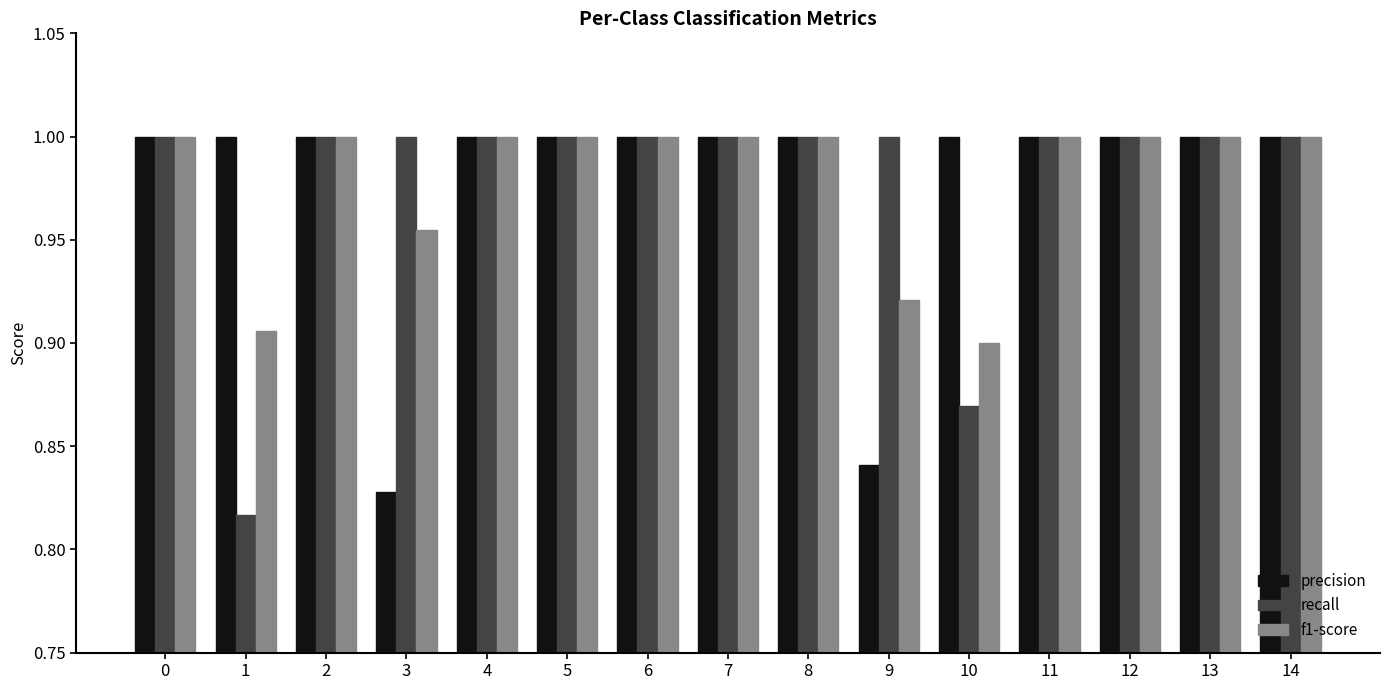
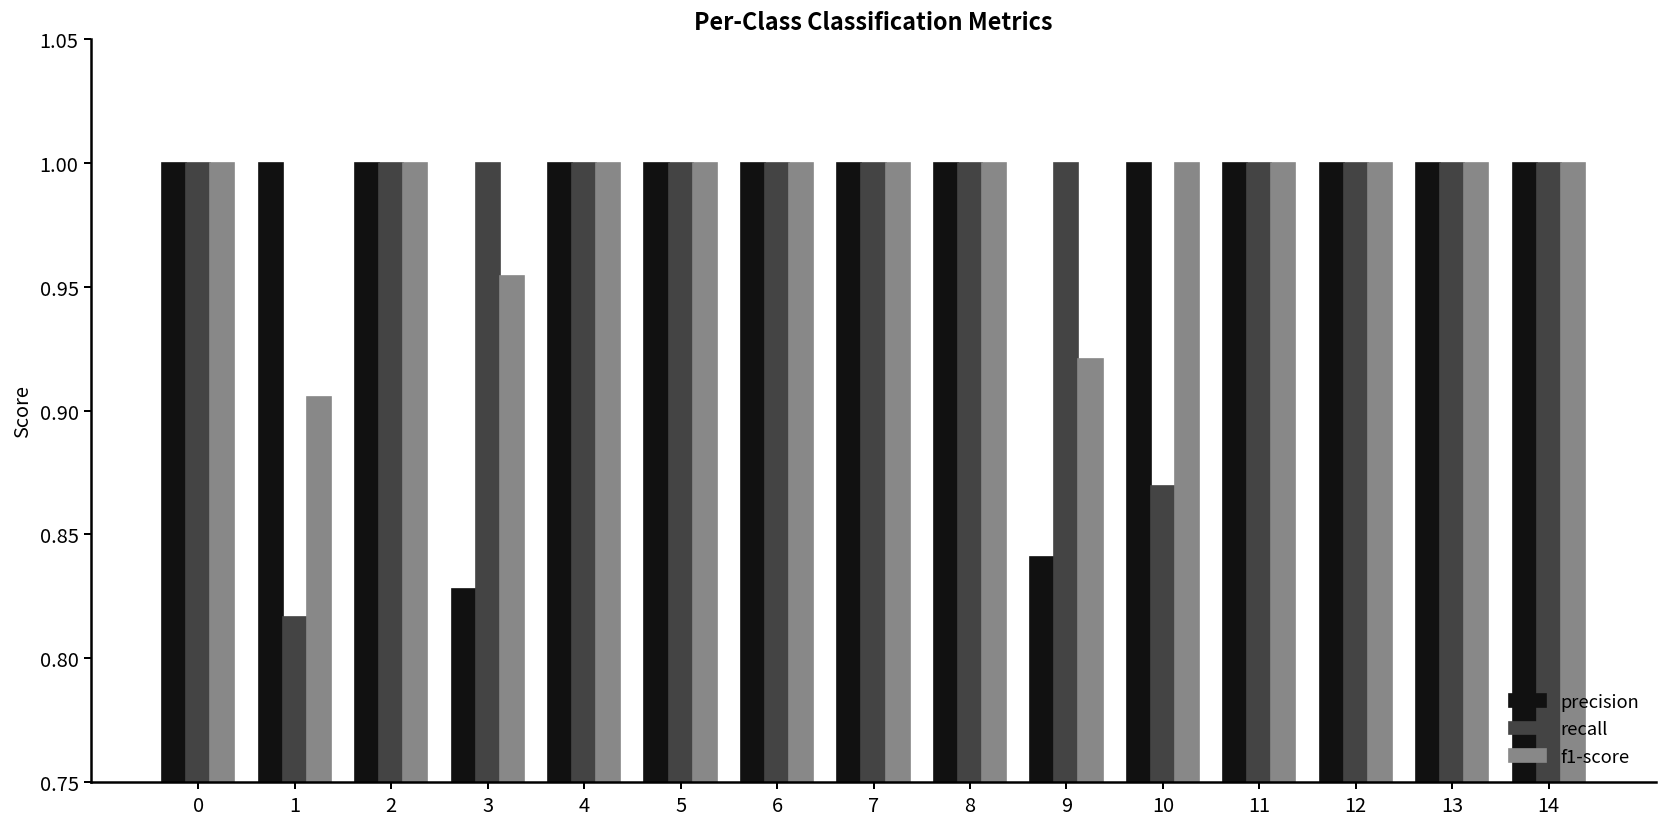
f1-score, 10: 0.9 -> 1.0
